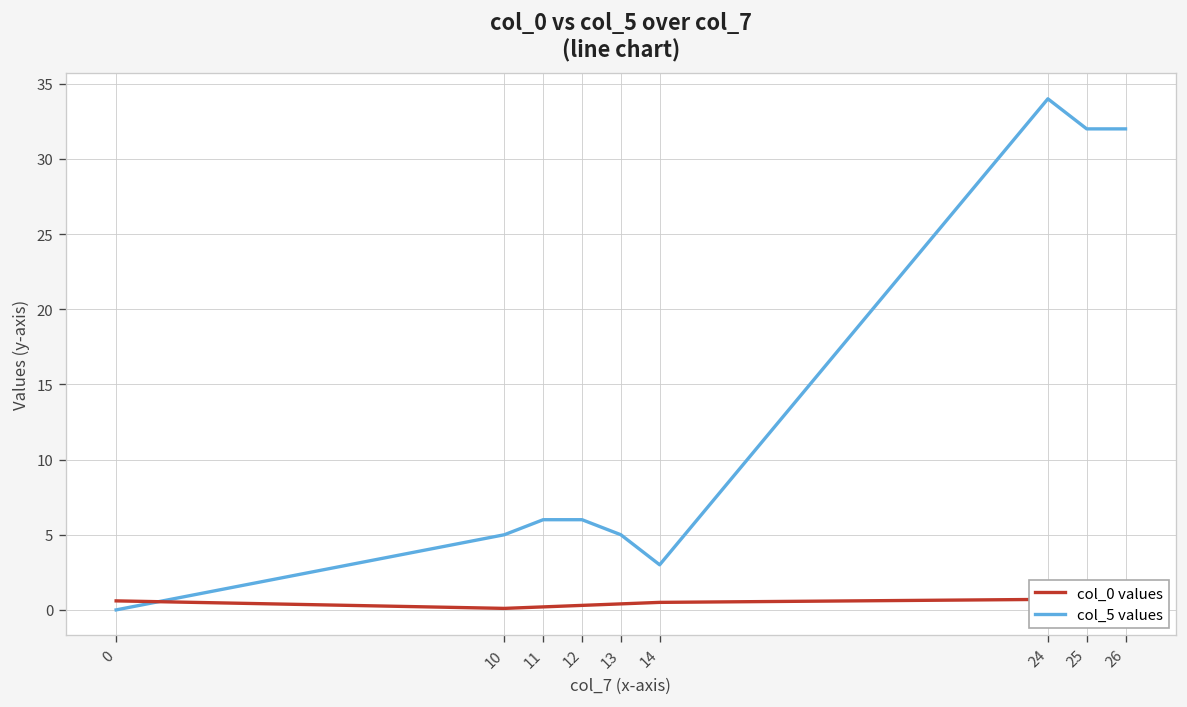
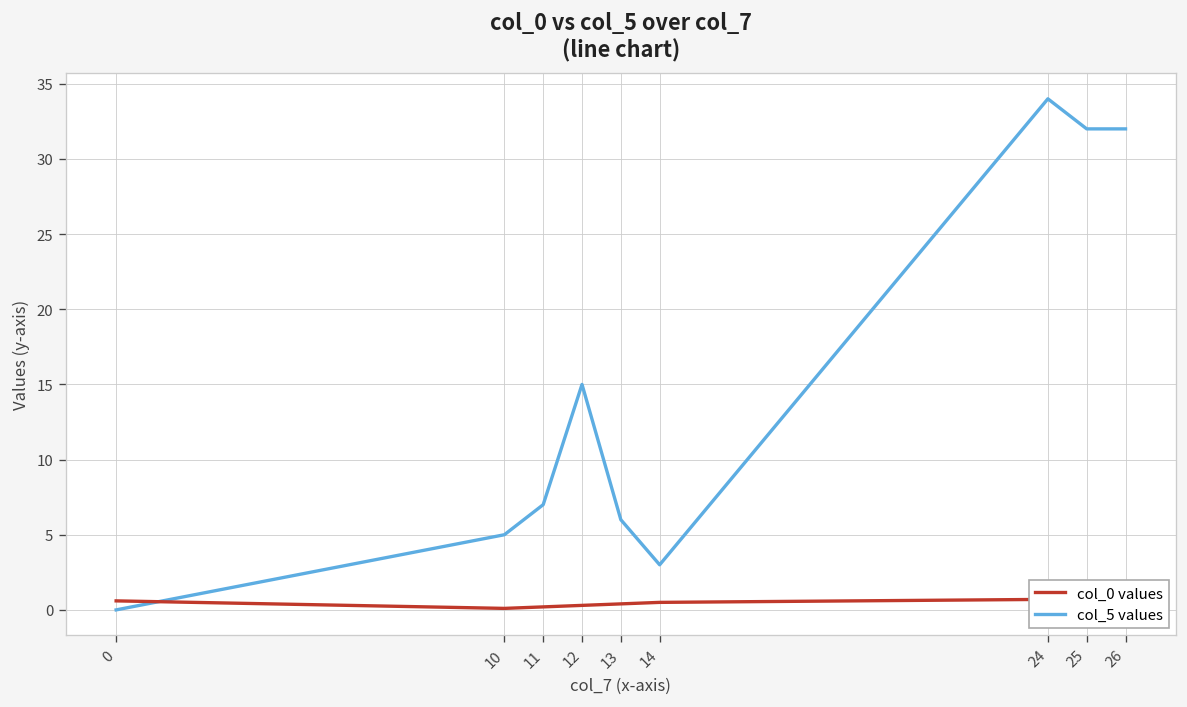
col_5 values, 11: 6 -> 7
col_5 values, 12: 6 -> 15
col_5 values, 13: 5 -> 6
